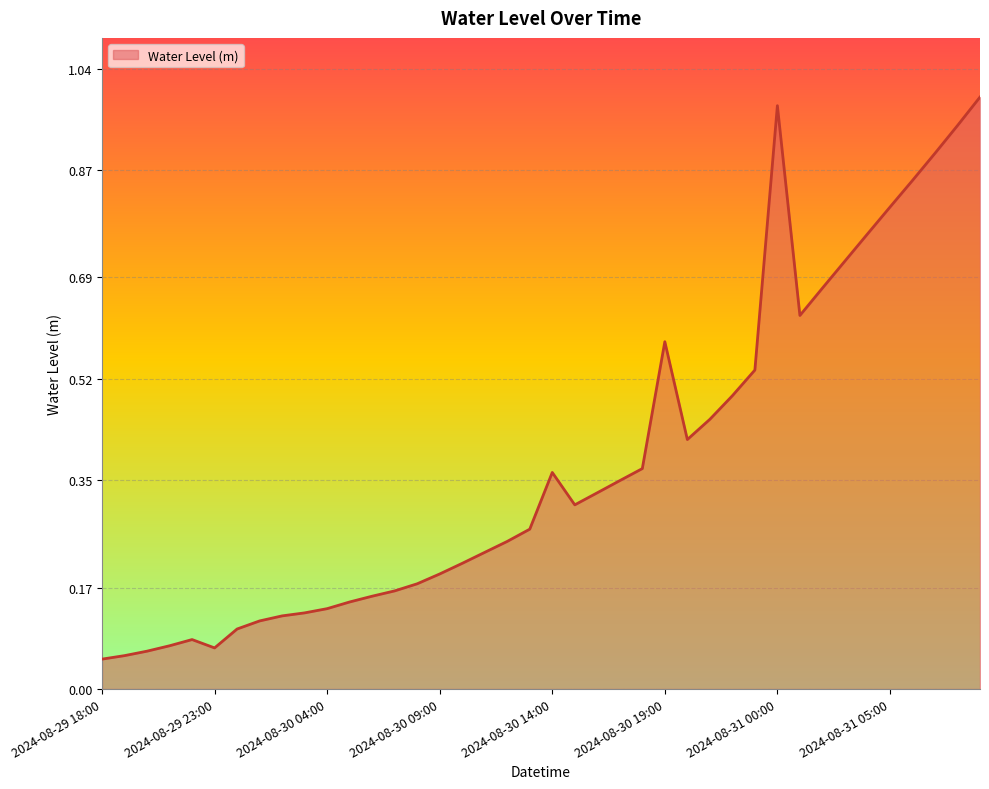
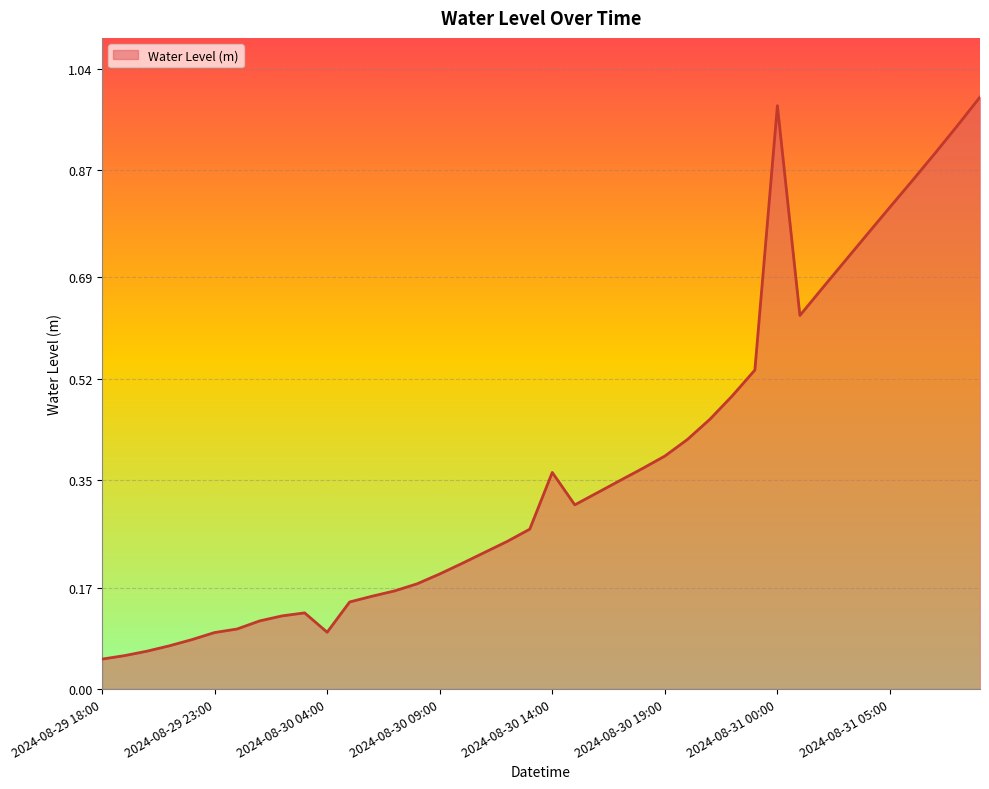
2024-08-29 23:00: 0.07 -> 0.09
2024-08-30 04:00: 0.13 -> 0.10
2024-08-30 19:00: 0.58 -> 0.39
